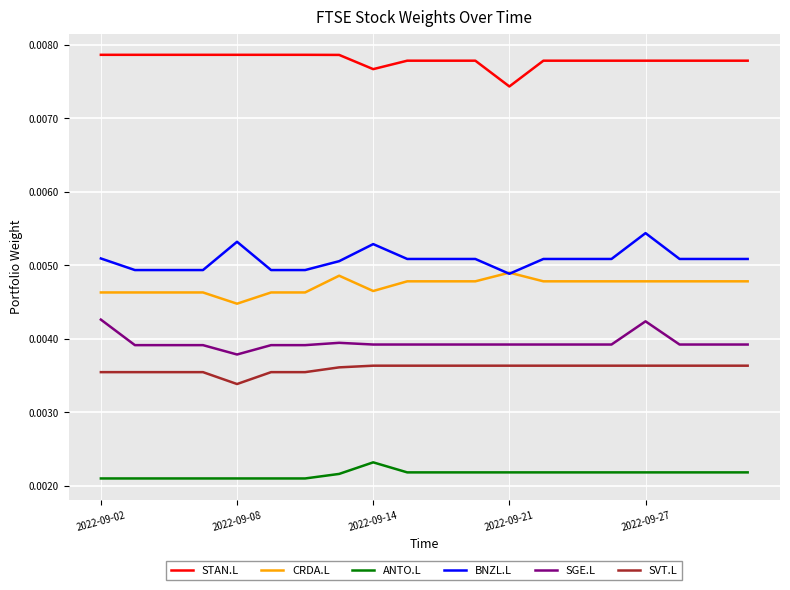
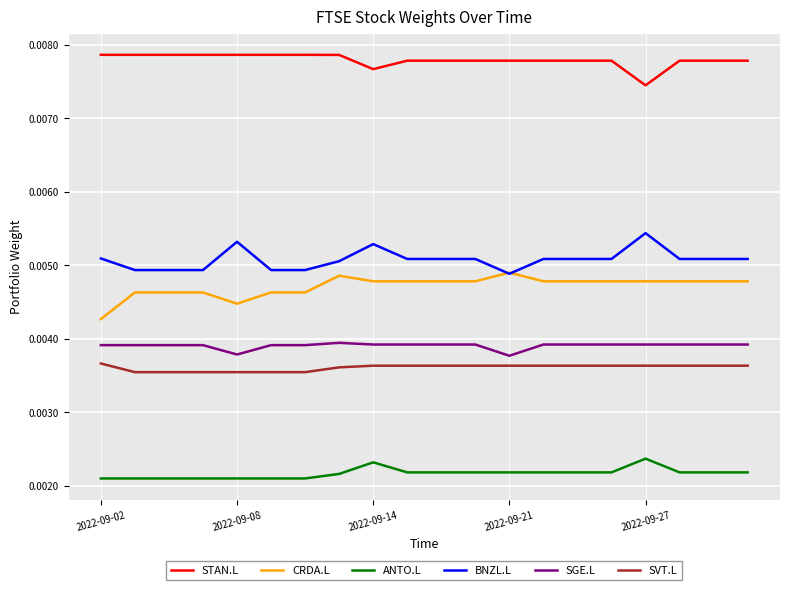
CRDA.L, 2022-09-02: 0.0046 -> 0.0043
SGE.L, 2022-09-02: 0.0043 -> 0.0039
SVT.L, 2022-09-02: 0.0035 -> 0.0037
SVT.L, 2022-09-08: 0.0034 -> 0.0035
CRDA.L, 2022-09-14: 0.0046 -> 0.0048
STAN.L, 2022-09-21: 0.0074 -> 0.0078
SGE.L, 2022-09-21: 0.0039 -> 0.0038
STAN.L, 2022-09-27: 0.0078 -> 0.0074
ANTO.L, 2022-09-27: 0.0022 -> 0.0024
SGE.L, 2022-09-27: 0.0042 -> 0.0039
